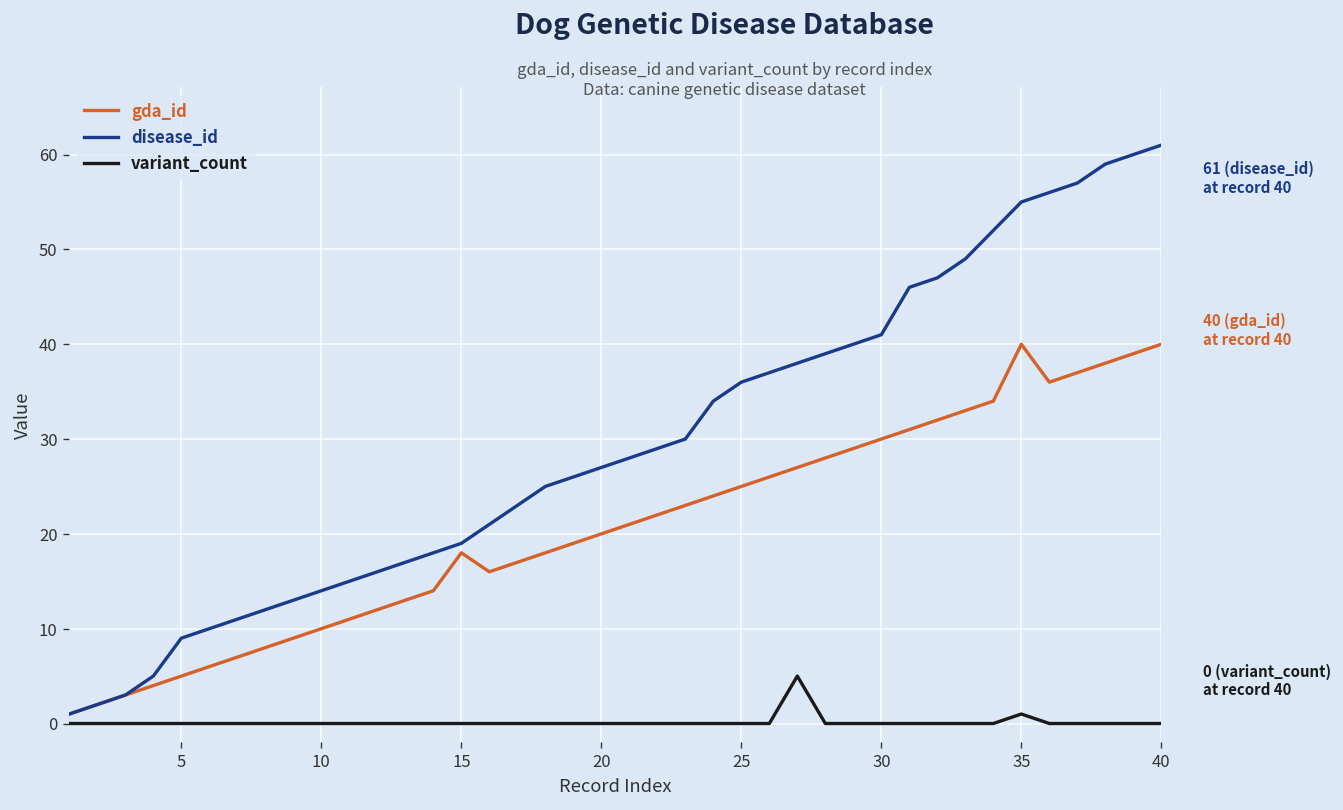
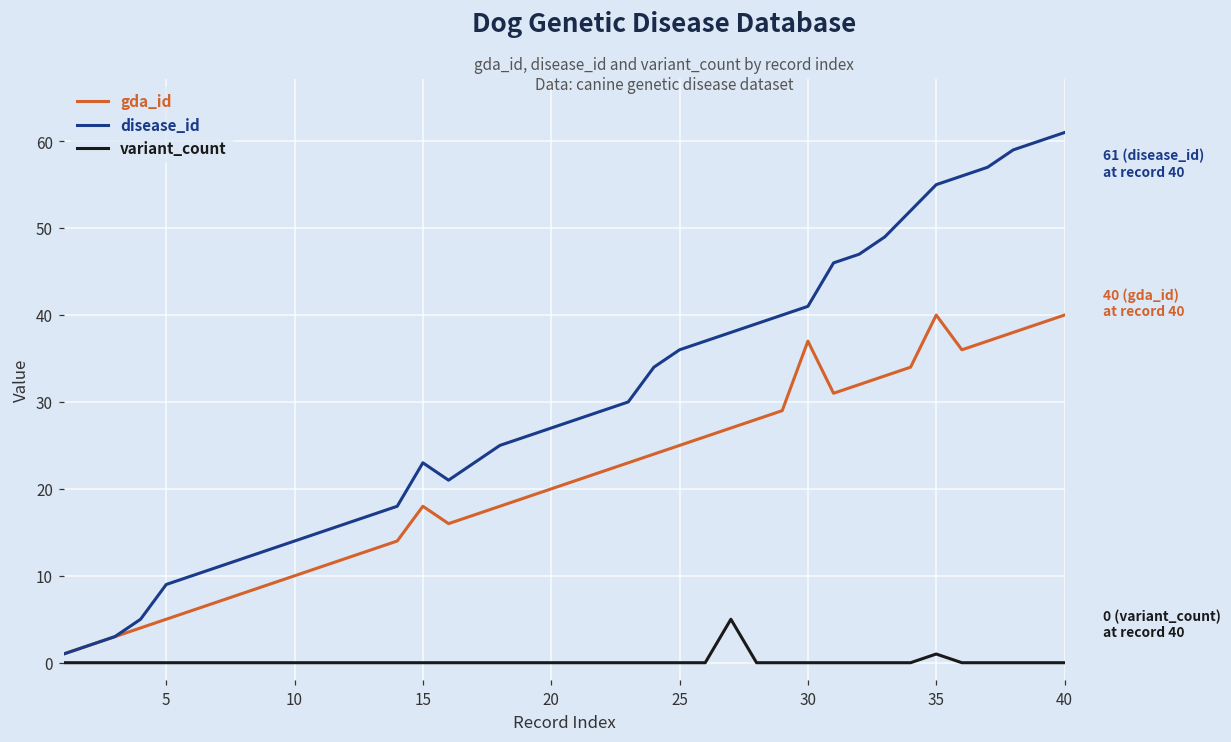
disease_id, 15: 19 -> 23
gda_id, 30: 30 -> 37
